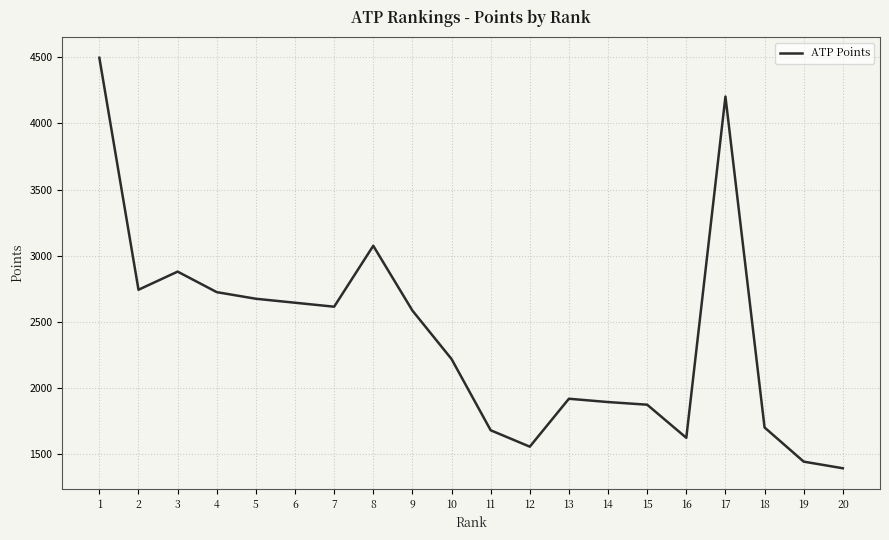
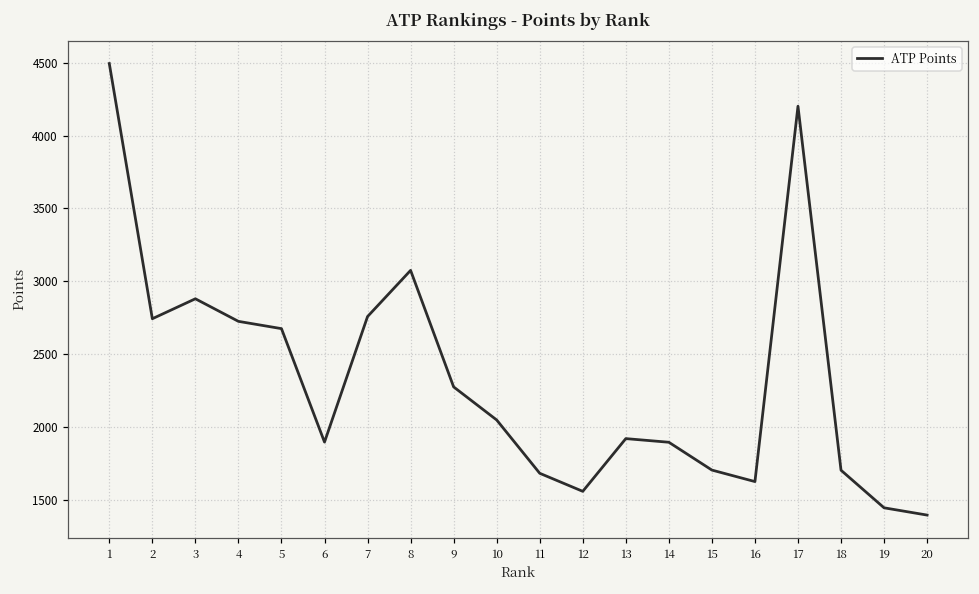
6: 2650 -> 1900
7: 2620 -> 2760
9: 2590 -> 2280
10: 2220 -> 2050
15: 1880 -> 1700
